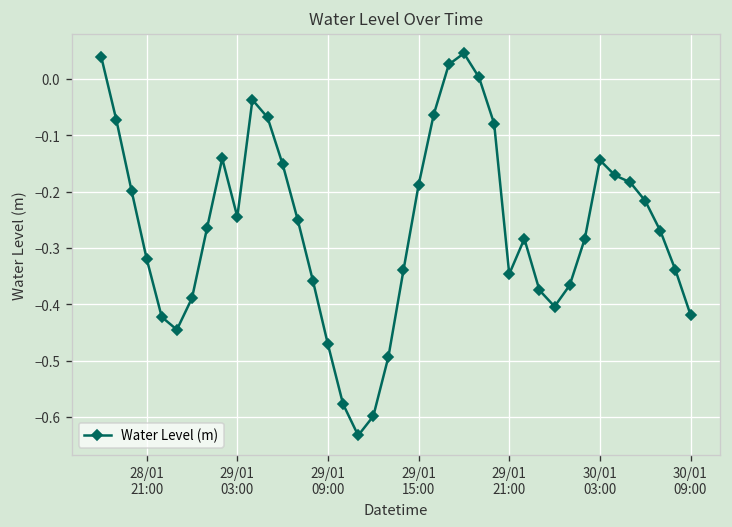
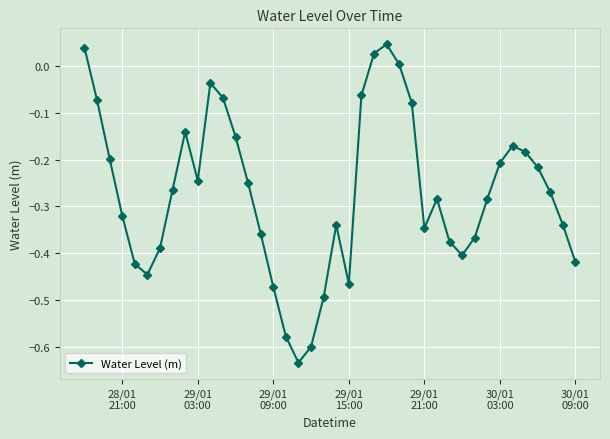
29/01 15:00: -0.19 -> -0.47
30/01 03:00: -0.14 -> -0.21
